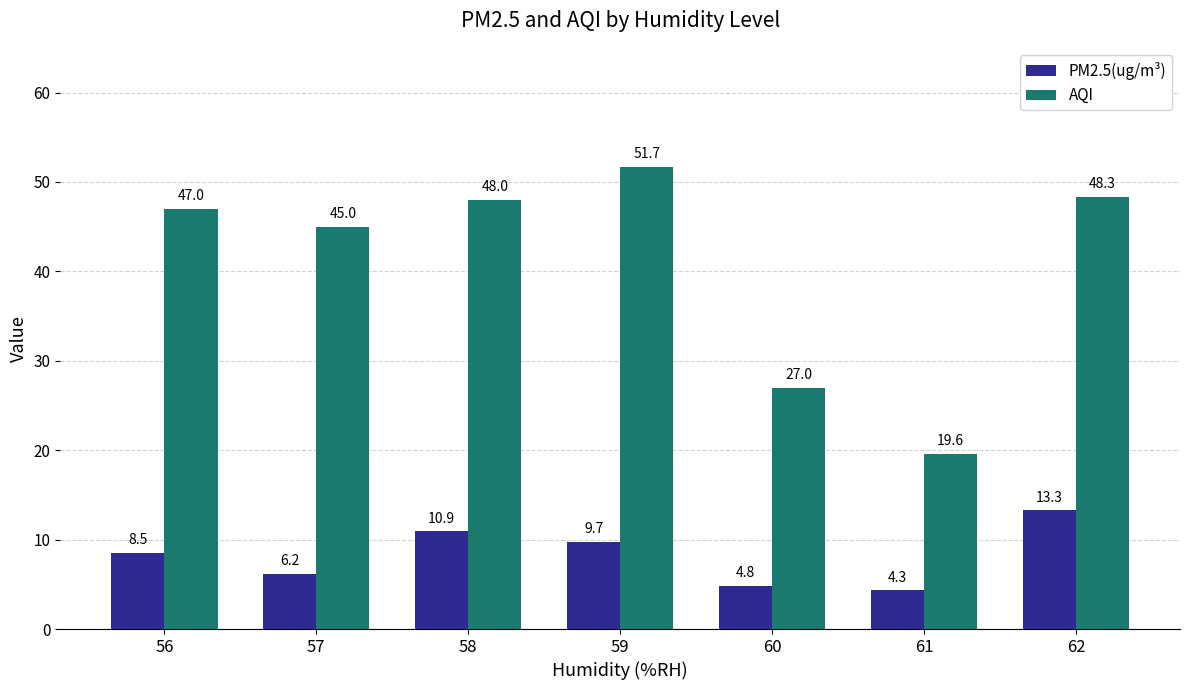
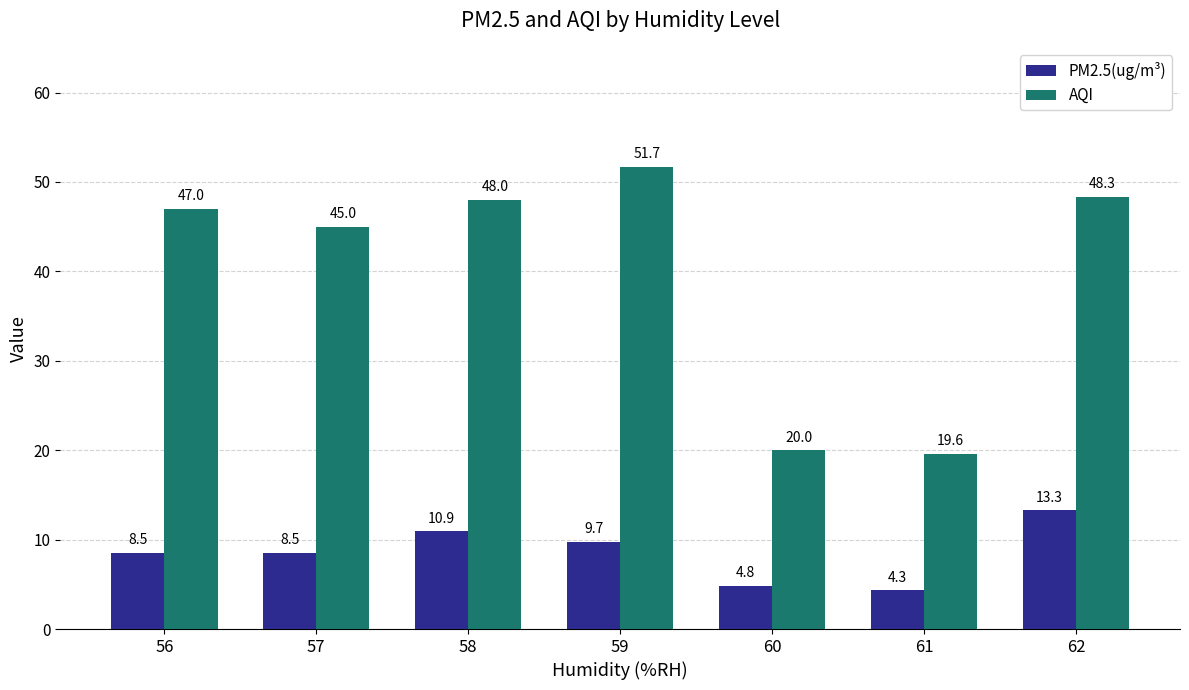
PM2.5(ug/m³), 57: 6.2 -> 8.5
AQI, 60: 27.0 -> 20.0
